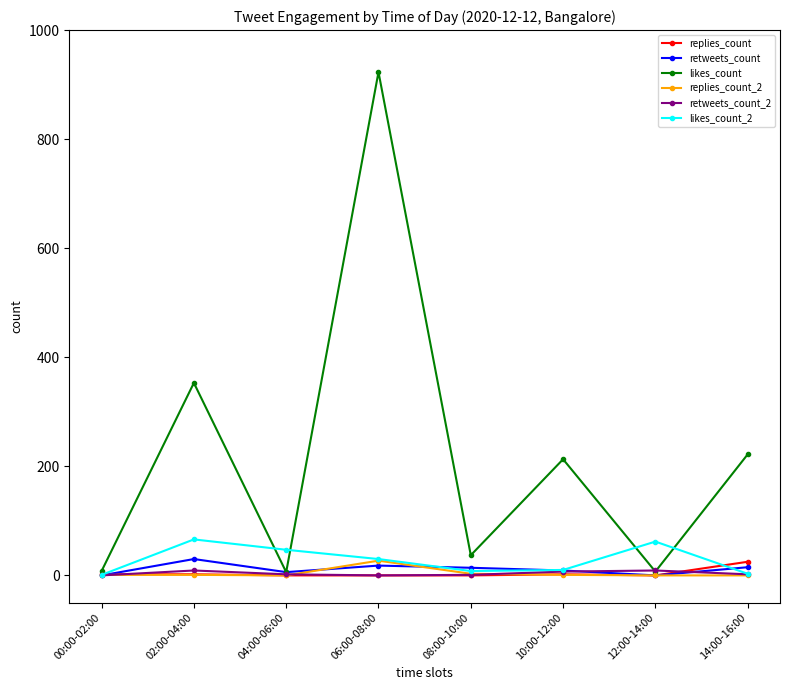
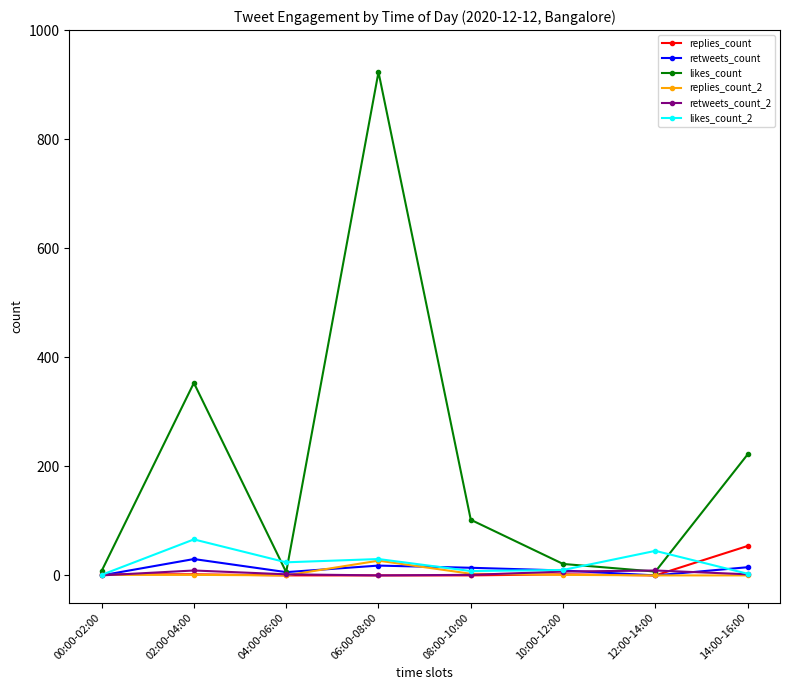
likes_count_2, 04:00-06:00: 50 -> 20
likes_count, 08:00-10:00: 40 -> 100
likes_count, 10:00-12:00: 210 -> 20
likes_count_2, 12:00-14:00: 60 -> 50
replies_count, 14:00-16:00: 30 -> 50
